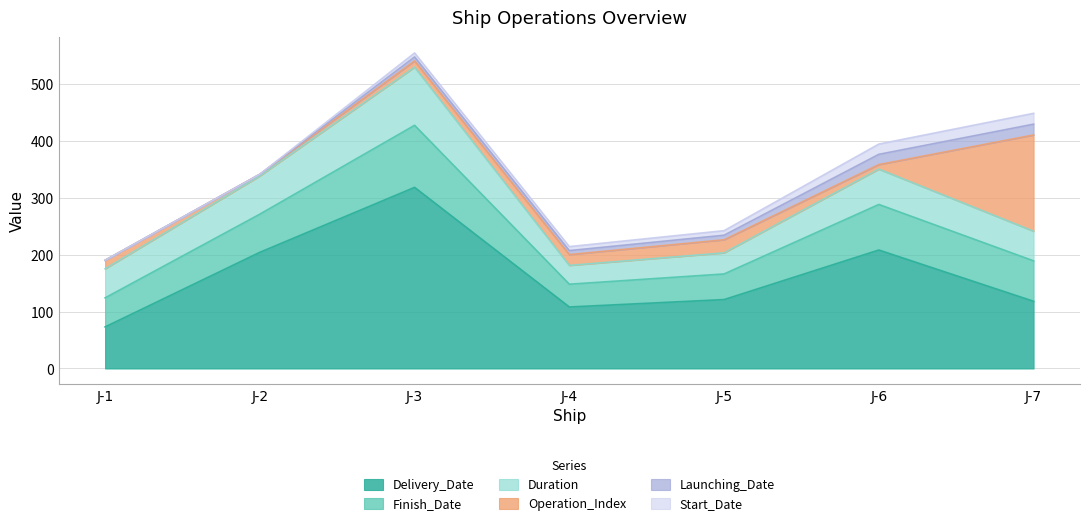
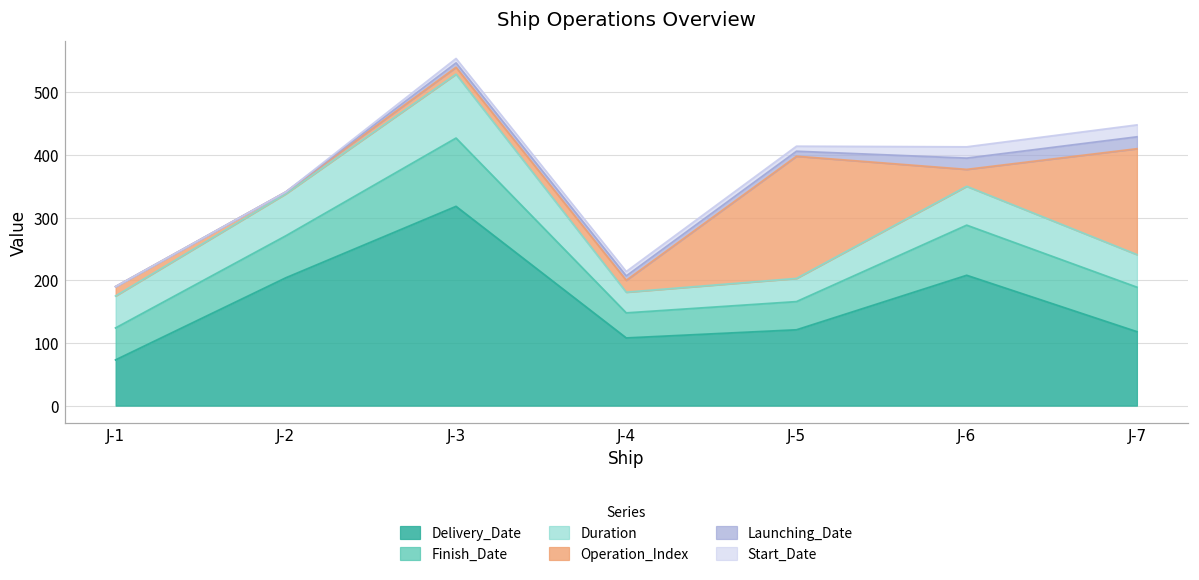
Operation_Index, J-5: 20 -> 200
Operation_Index, J-6: 10 -> 30
